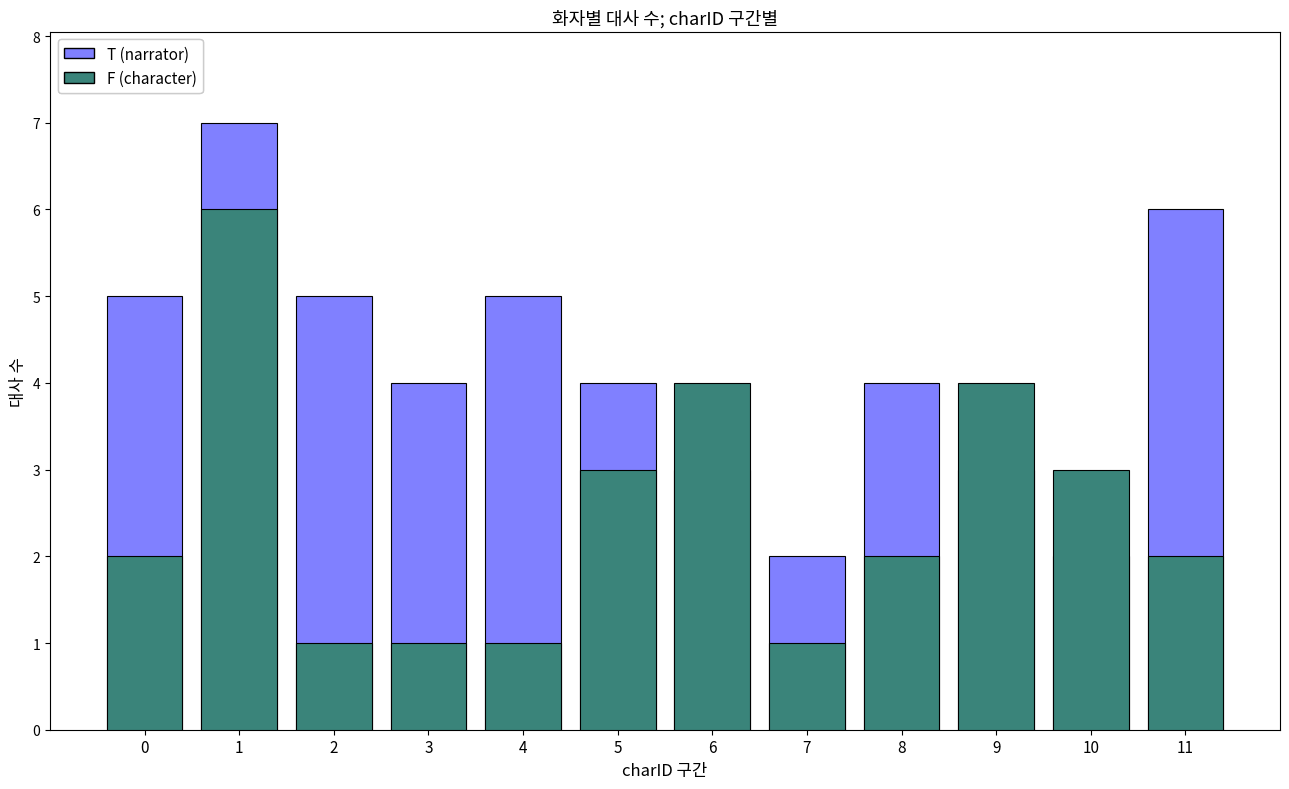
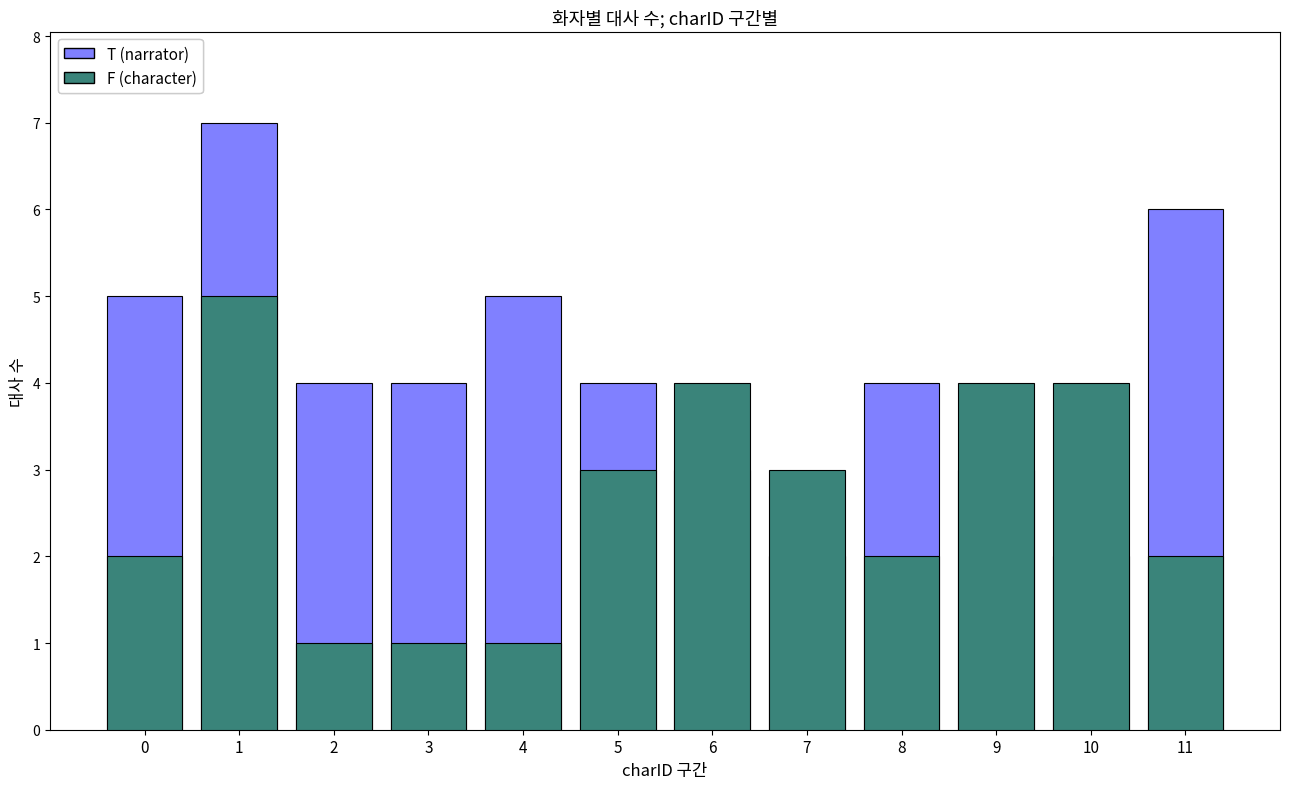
F (character), 1: 6 -> 5
T (narrator), 2: 5 -> 4
F (character), 7: 1 -> 3
F (character), 10: 3 -> 4
